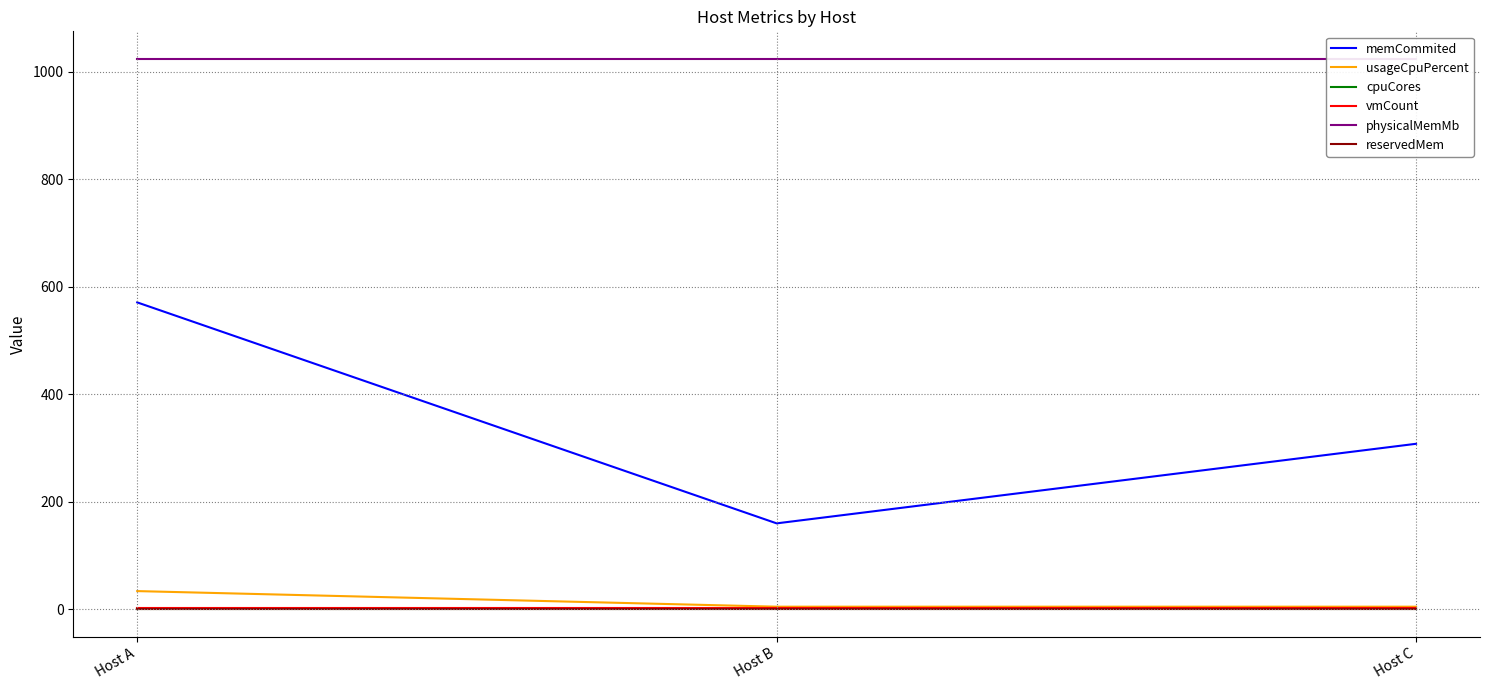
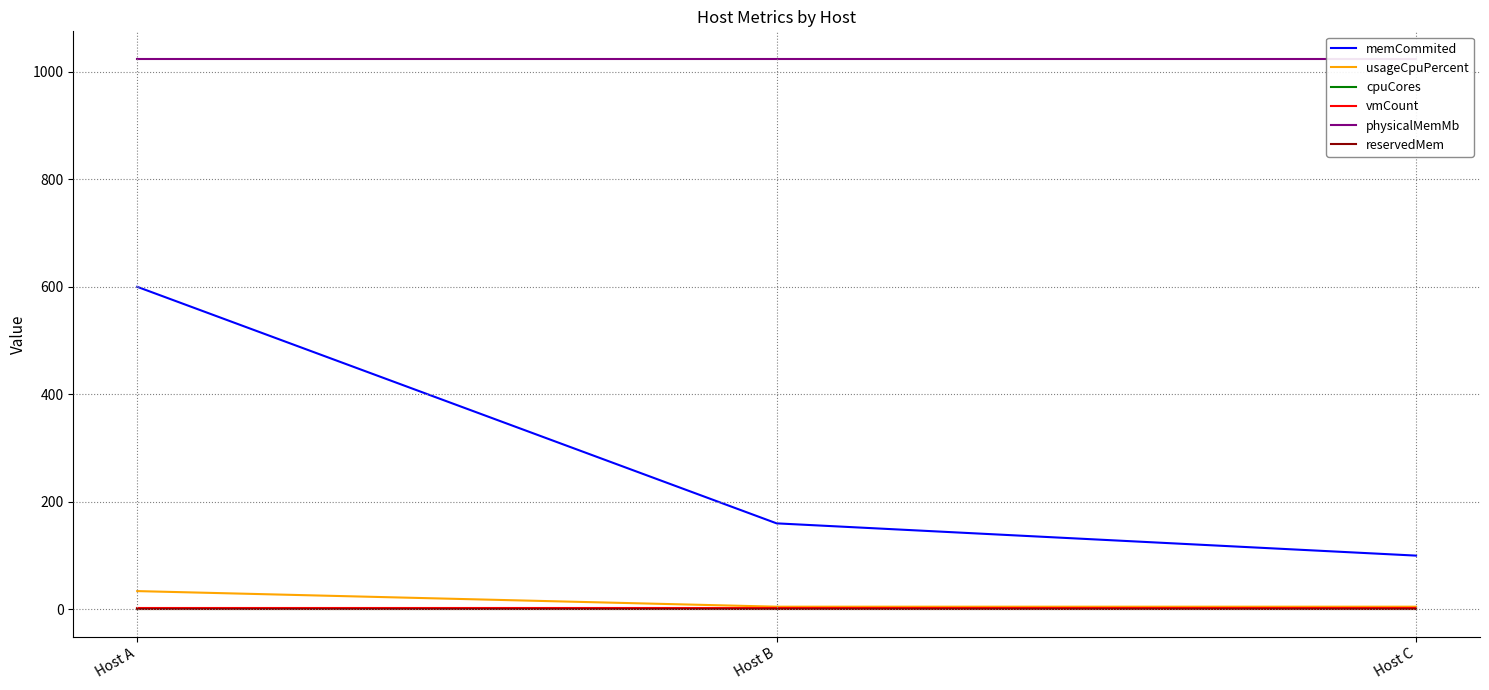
memCommited, Host A: 570 -> 600
memCommited, Host C: 310 -> 100
